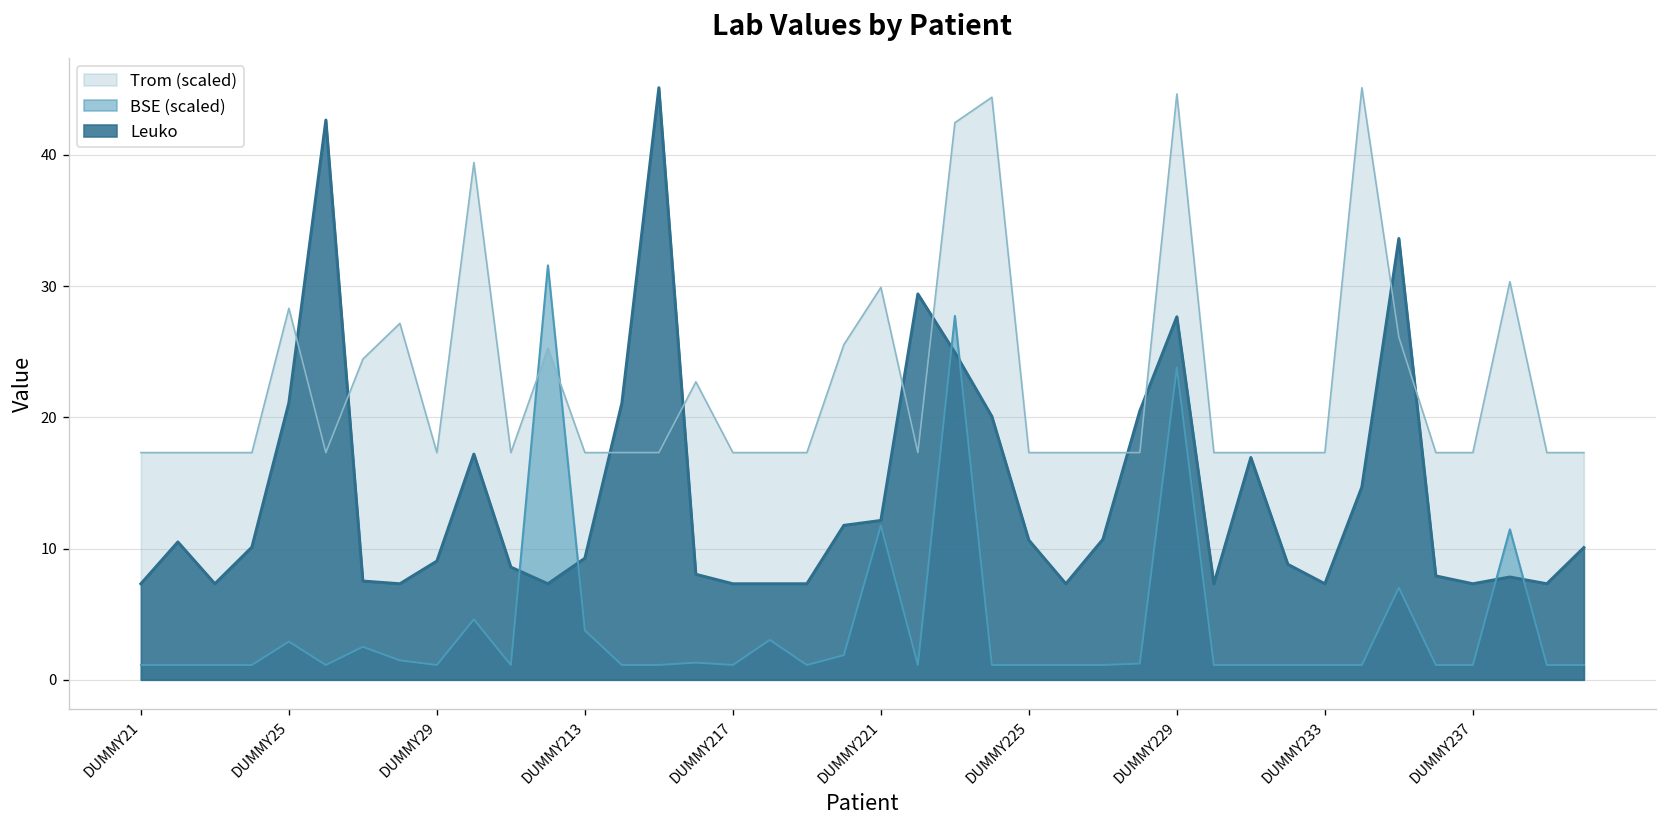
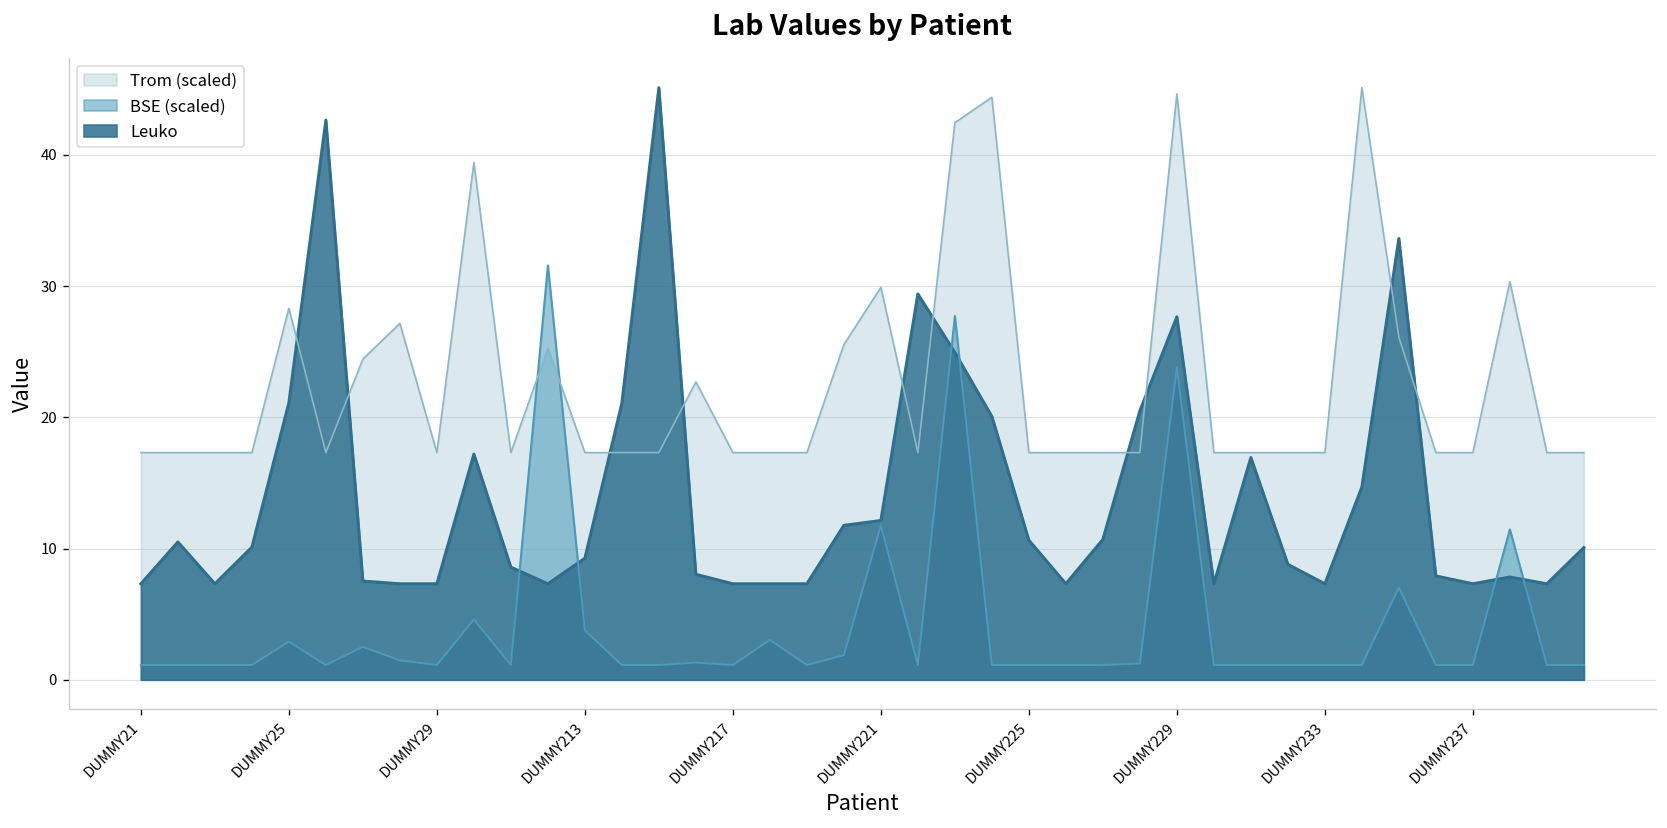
Leuko, DUMMY29: 9.0 -> 7.3
